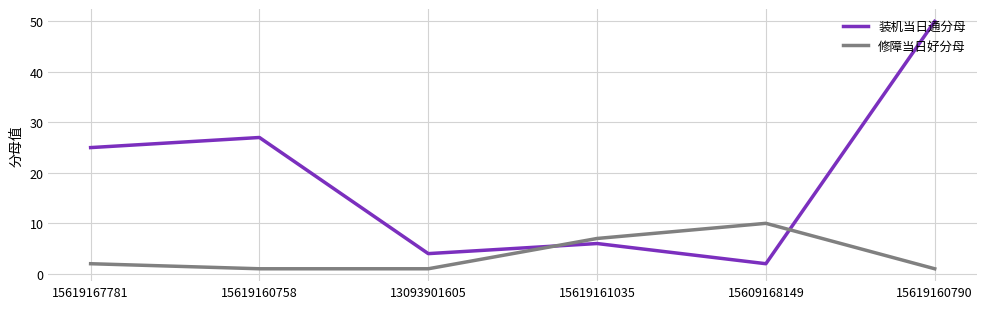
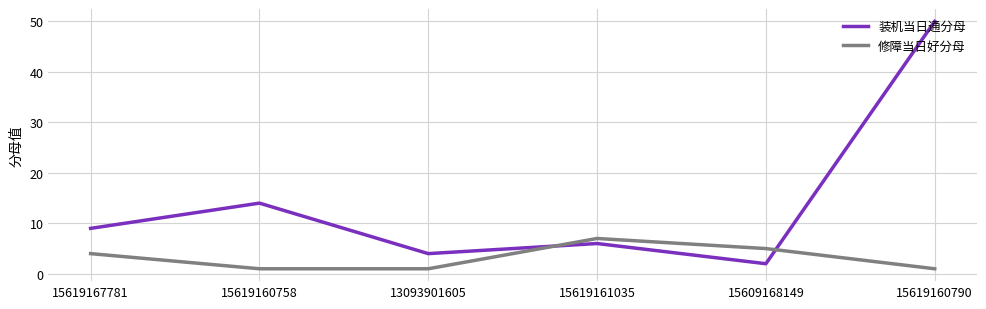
装机当日通分母, 15619167781: 25 -> 9
修障当日好分母, 15619167781: 2 -> 4
装机当日通分母, 15619160758: 27 -> 14
修障当日好分母, 15609168149: 10 -> 5
